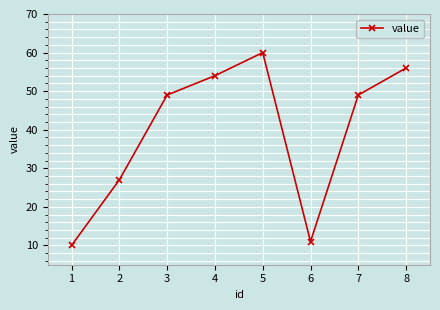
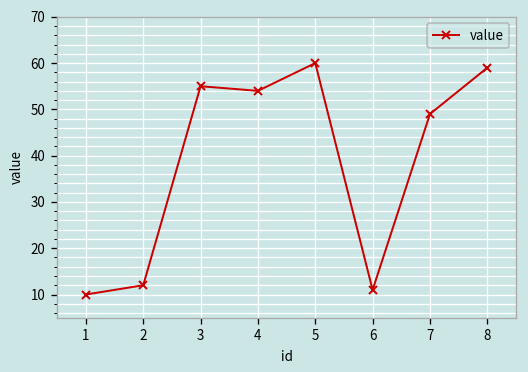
2: 27 -> 12
3: 49 -> 55
8: 56 -> 59
